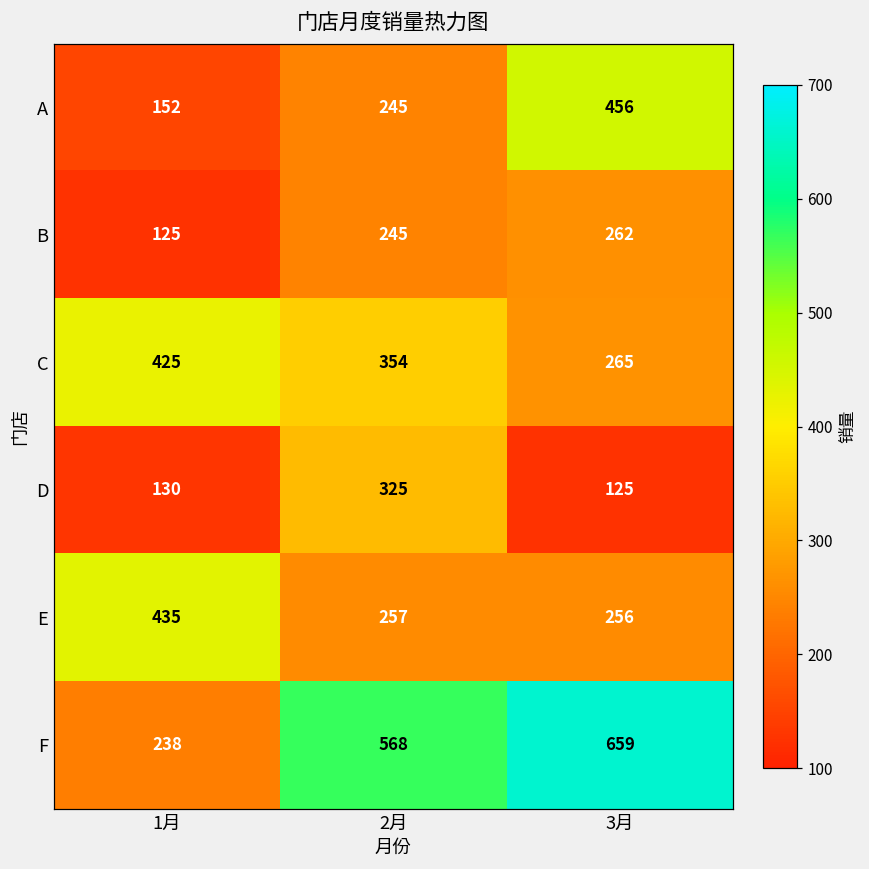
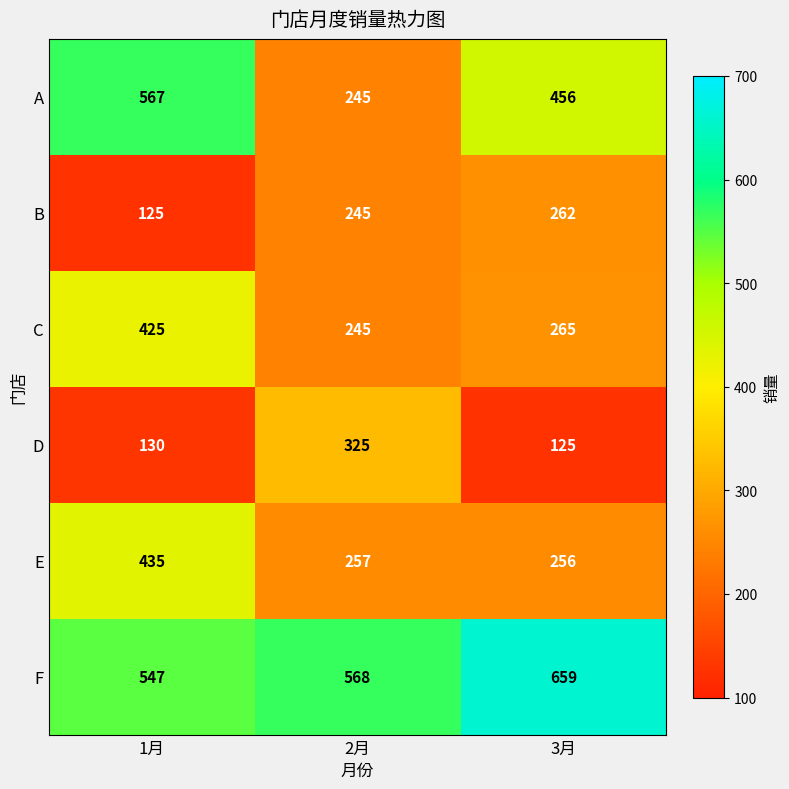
A, 1月: 152 -> 567
C, 2月: 354 -> 245
F, 1月: 238 -> 547
